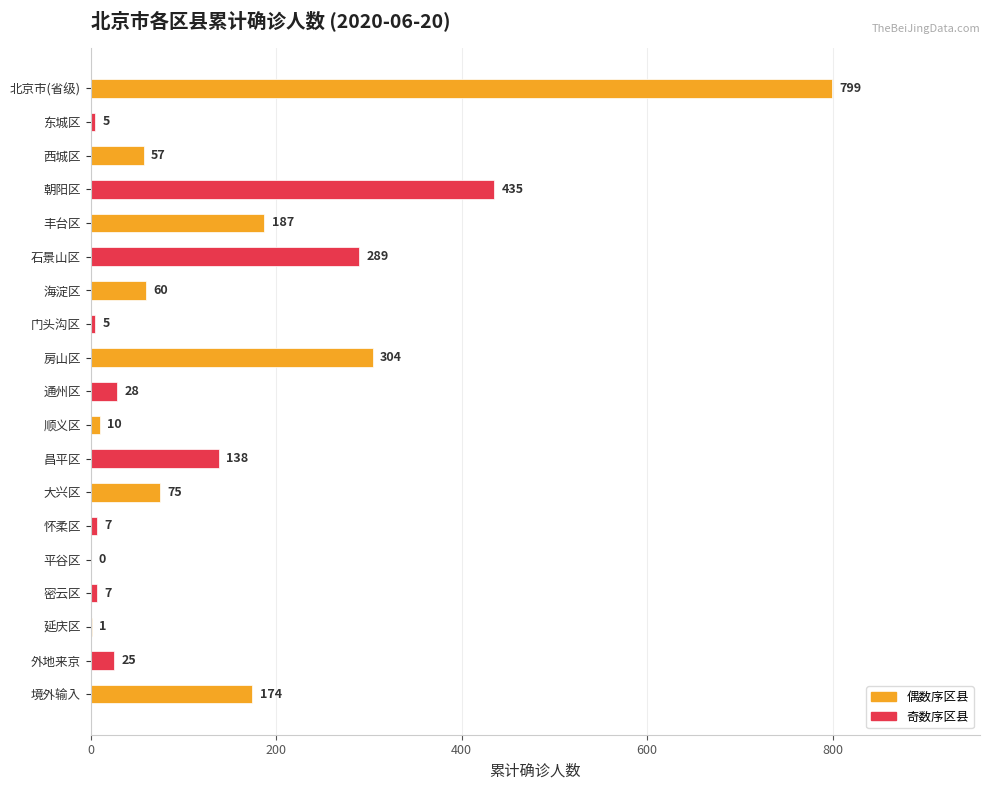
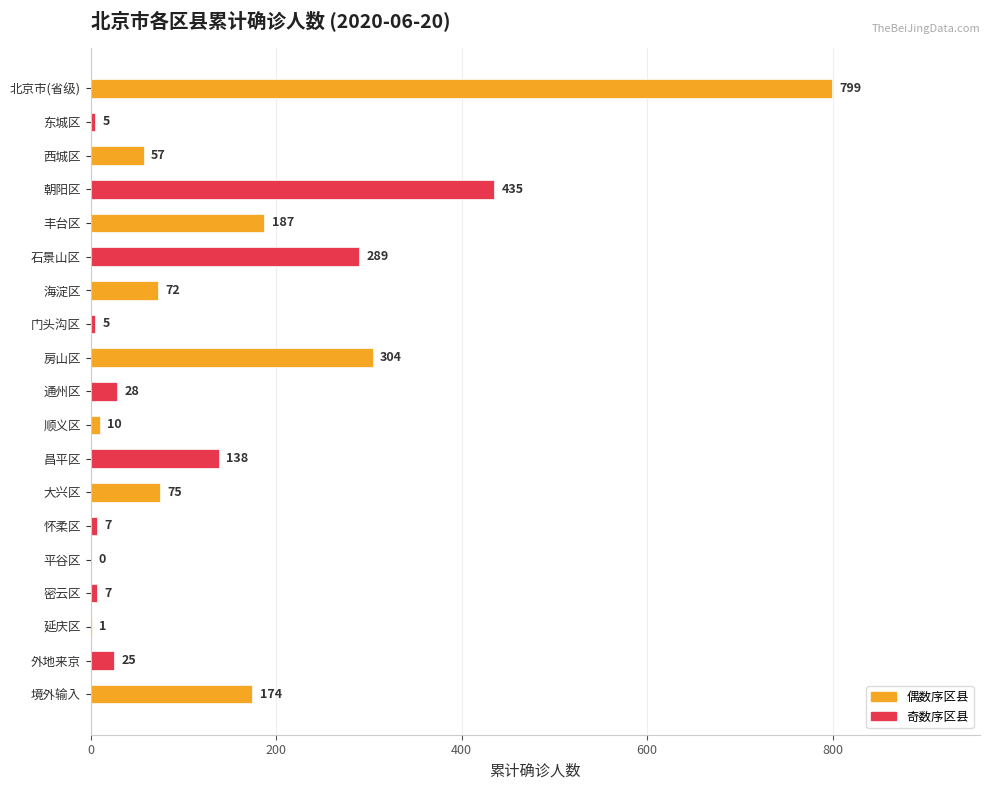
海淀区: 60 -> 72
